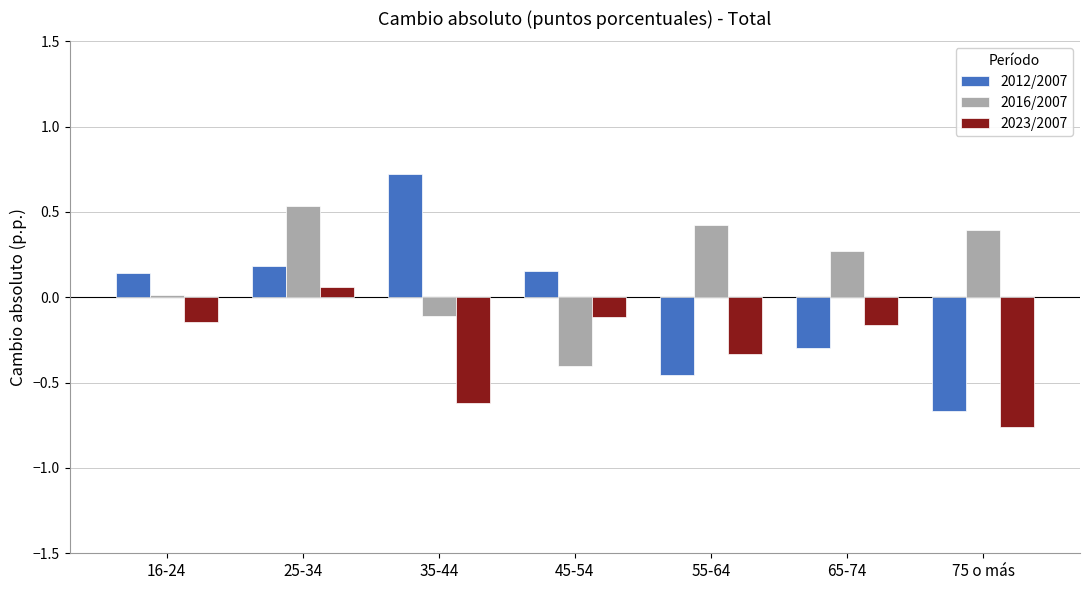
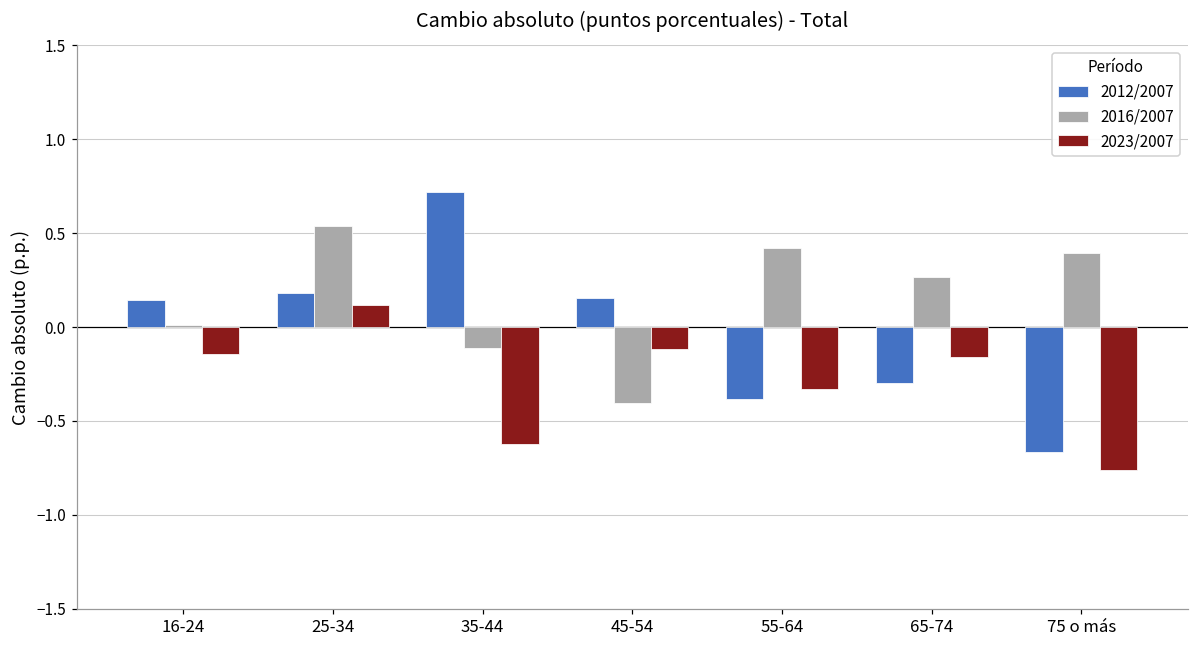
2023/2007, 25-34: 0.06 -> 0.12
2012/2007, 55-64: -0.45 -> -0.39
